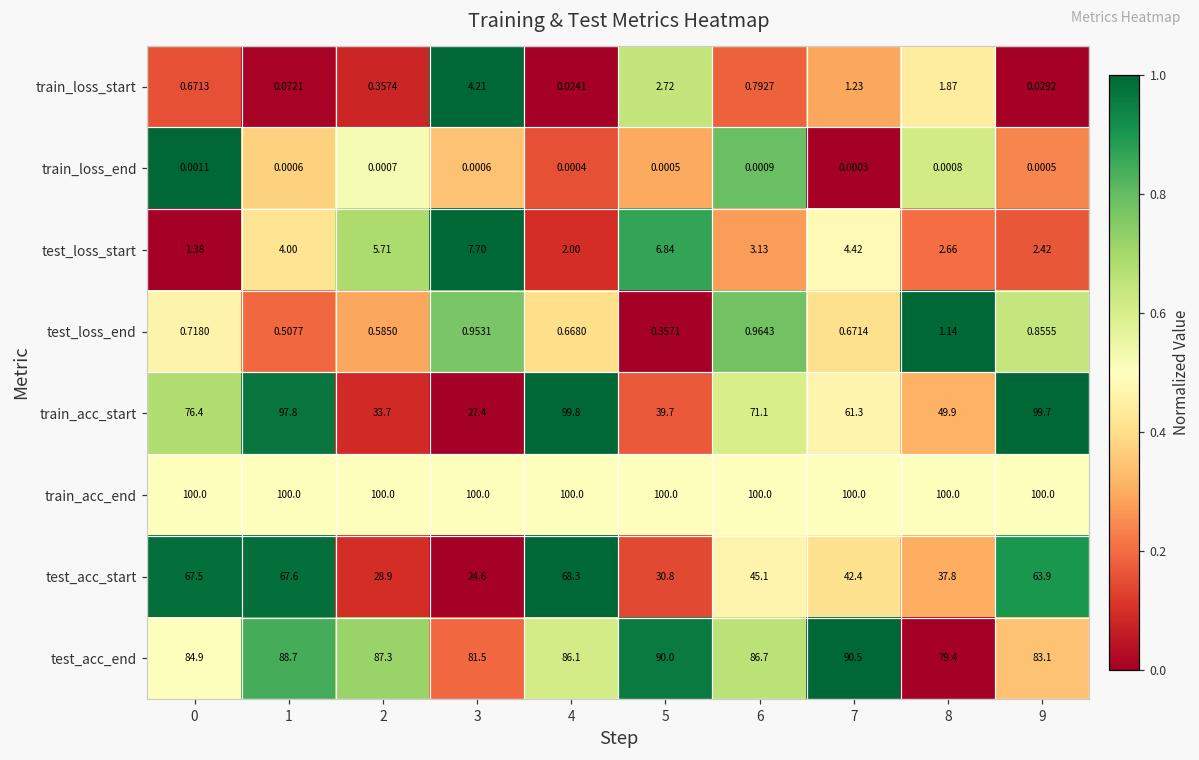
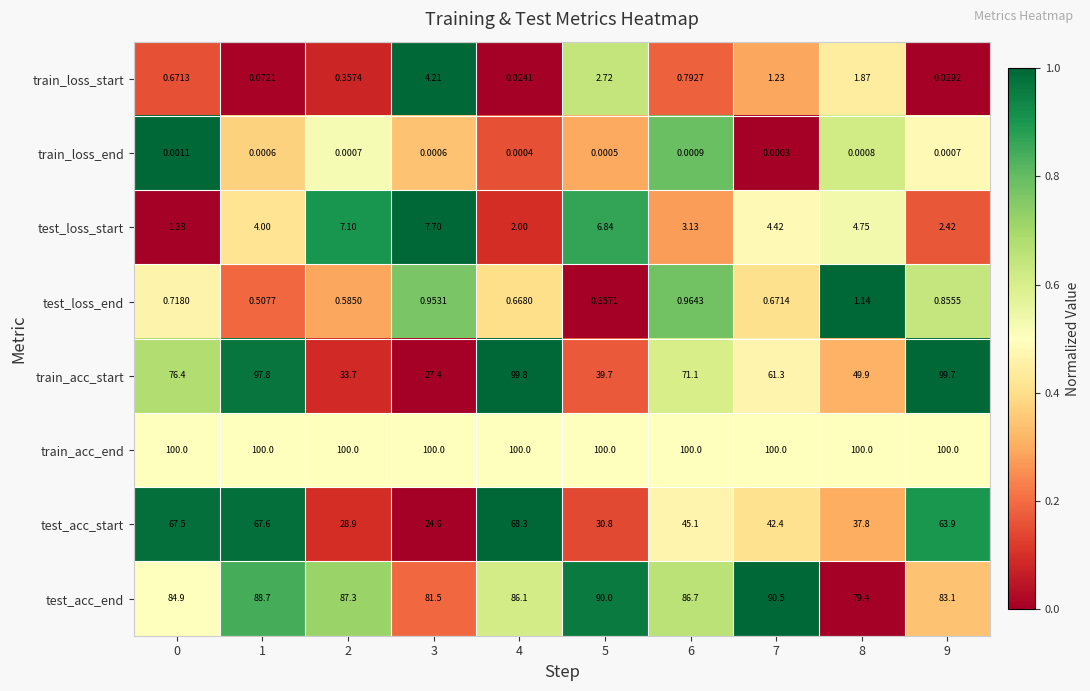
train_loss_end, 9: 0.0005 -> 0.0007
test_loss_start, 2: 5.71 -> 7.10
test_loss_start, 8: 2.66 -> 4.75
